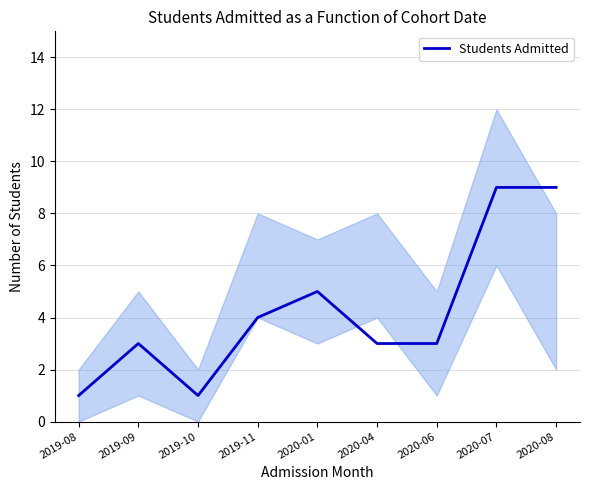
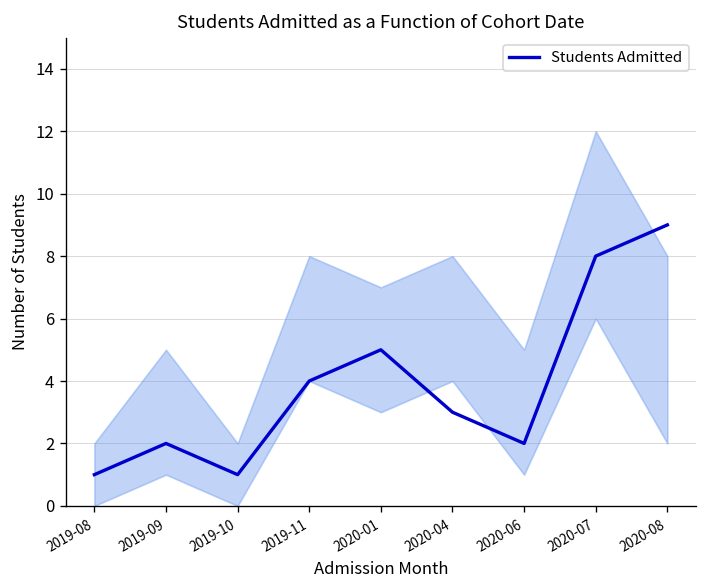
Students Admitted, 2019-09: 3 -> 2
Students Admitted, 2020-06: 3 -> 2
Students Admitted, 2020-07: 9 -> 8
